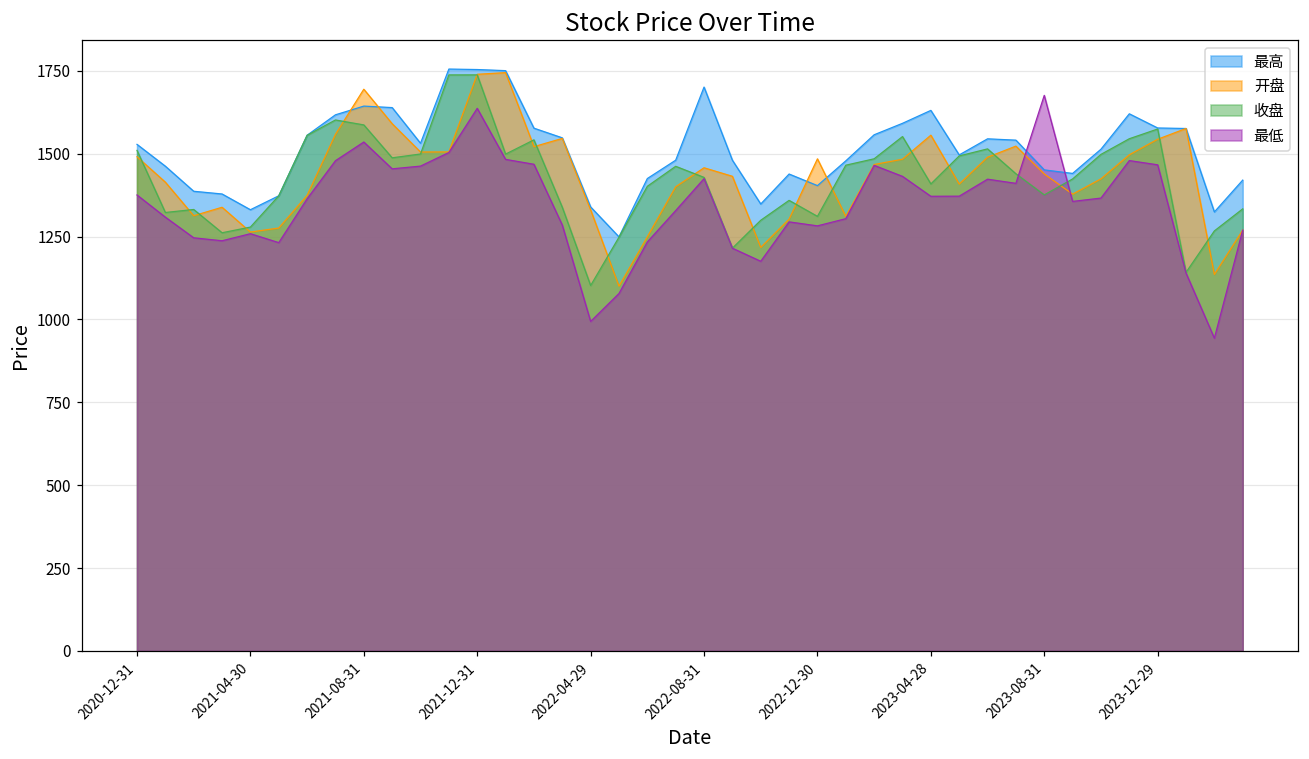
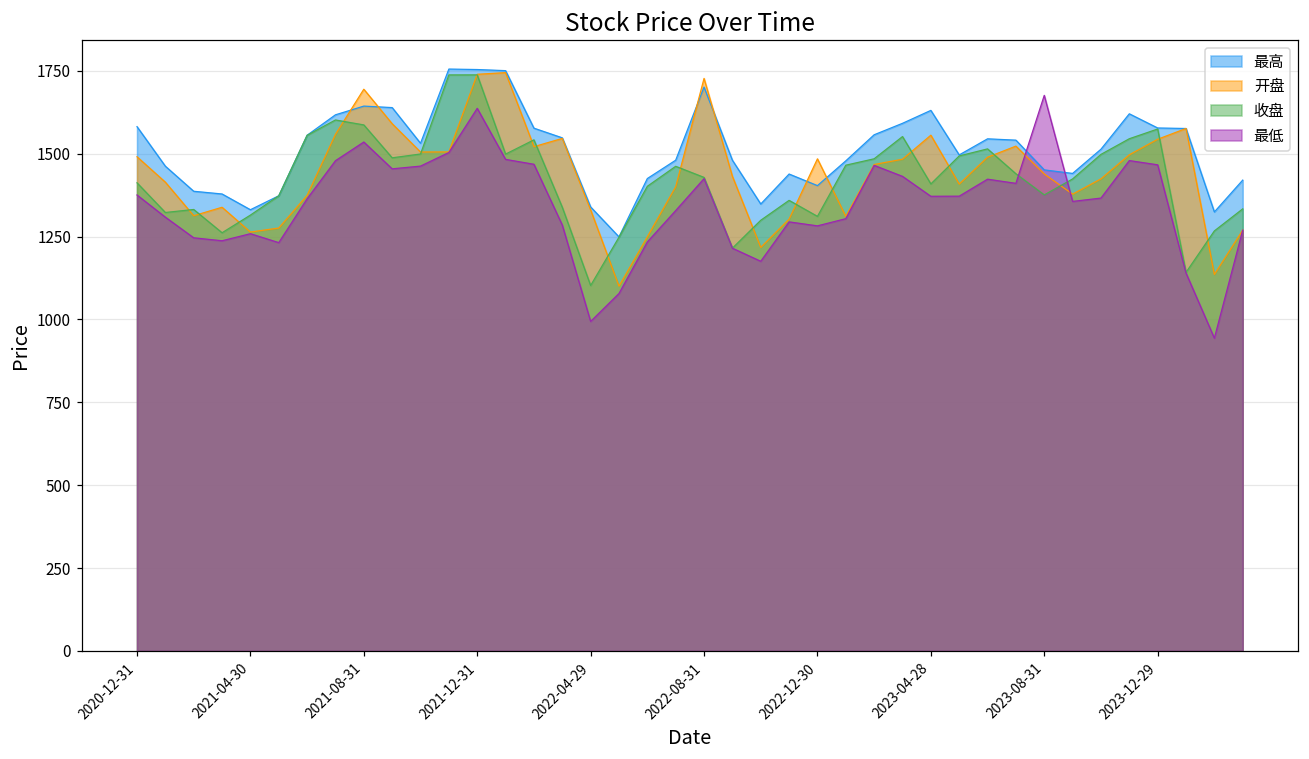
最高, 2020-12-31: 1530 -> 1580
收盘, 2020-12-31: 1510 -> 1410
收盘, 2021-04-30: 1280 -> 1310
开盘, 2022-08-31: 1460 -> 1730
